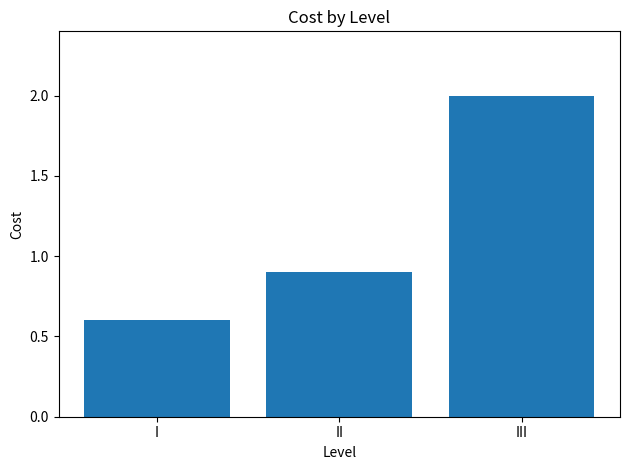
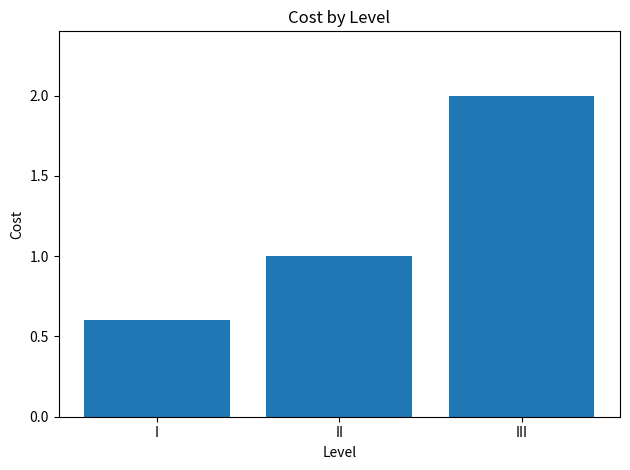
II: 0.9 -> 1.0
